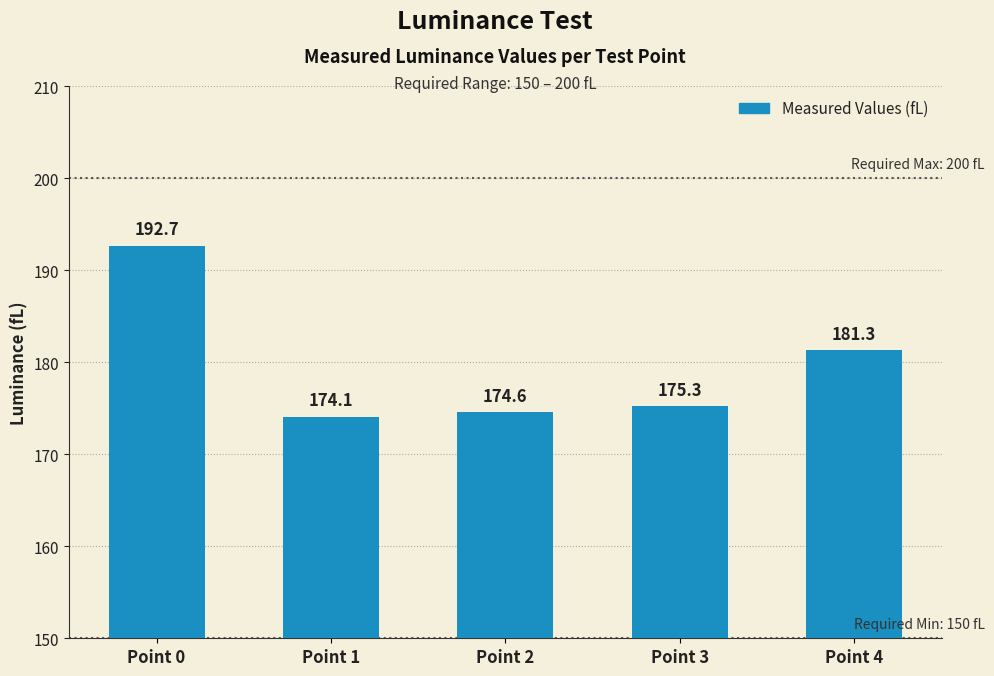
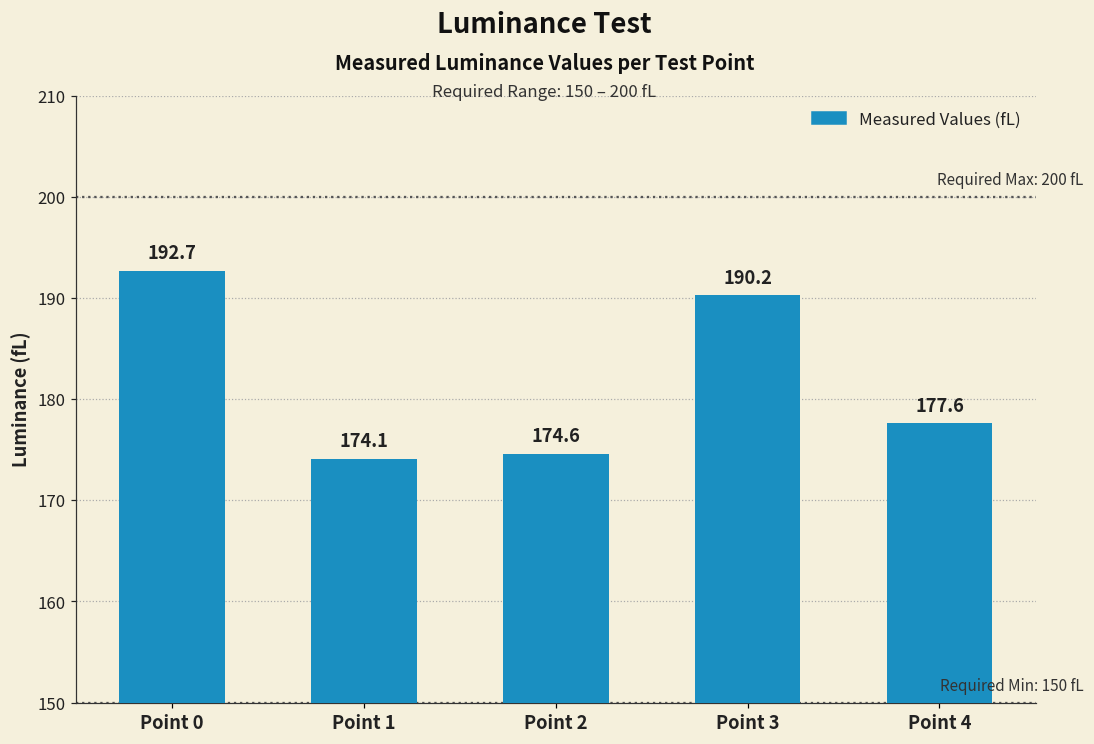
Point 3: 175.3 -> 190.2
Point 4: 181.3 -> 177.6
